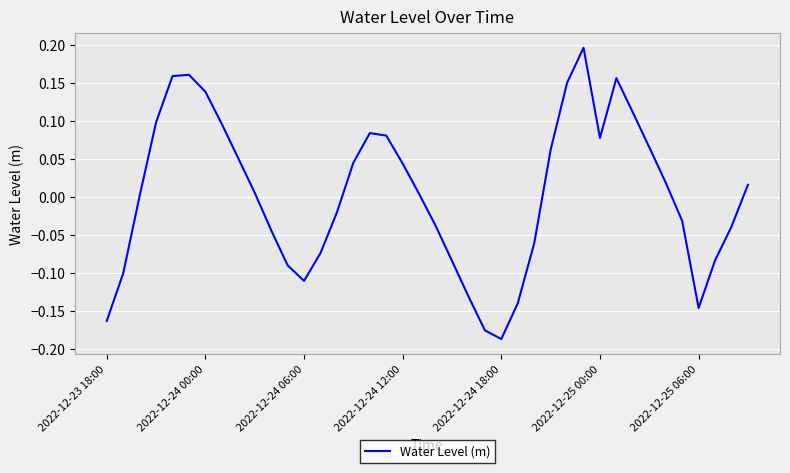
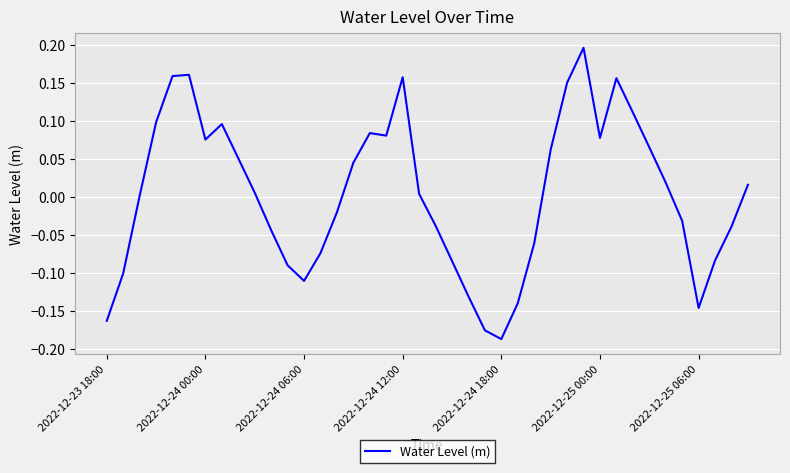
2022-12-24 00:00: 0.14 -> 0.08
2022-12-24 12:00: 0.04 -> 0.16
